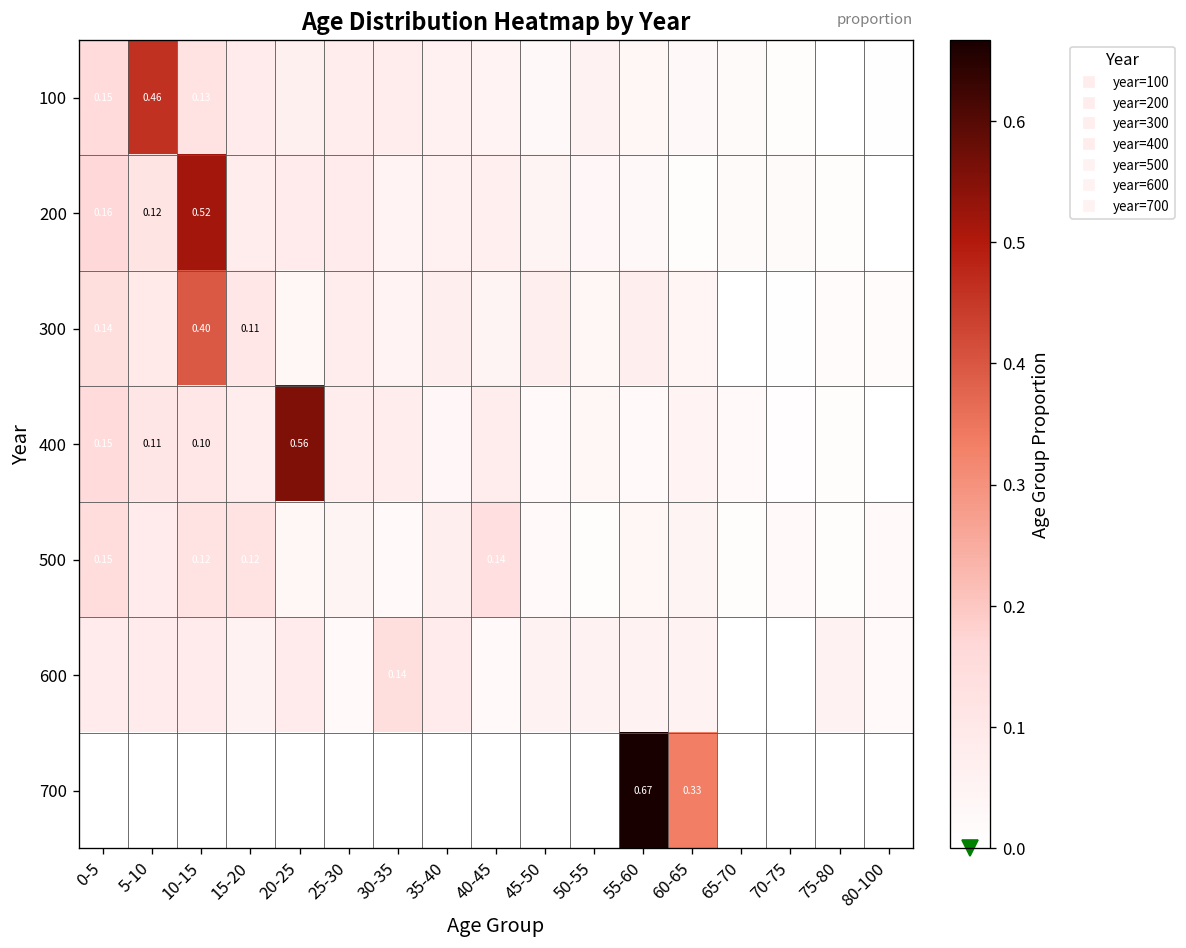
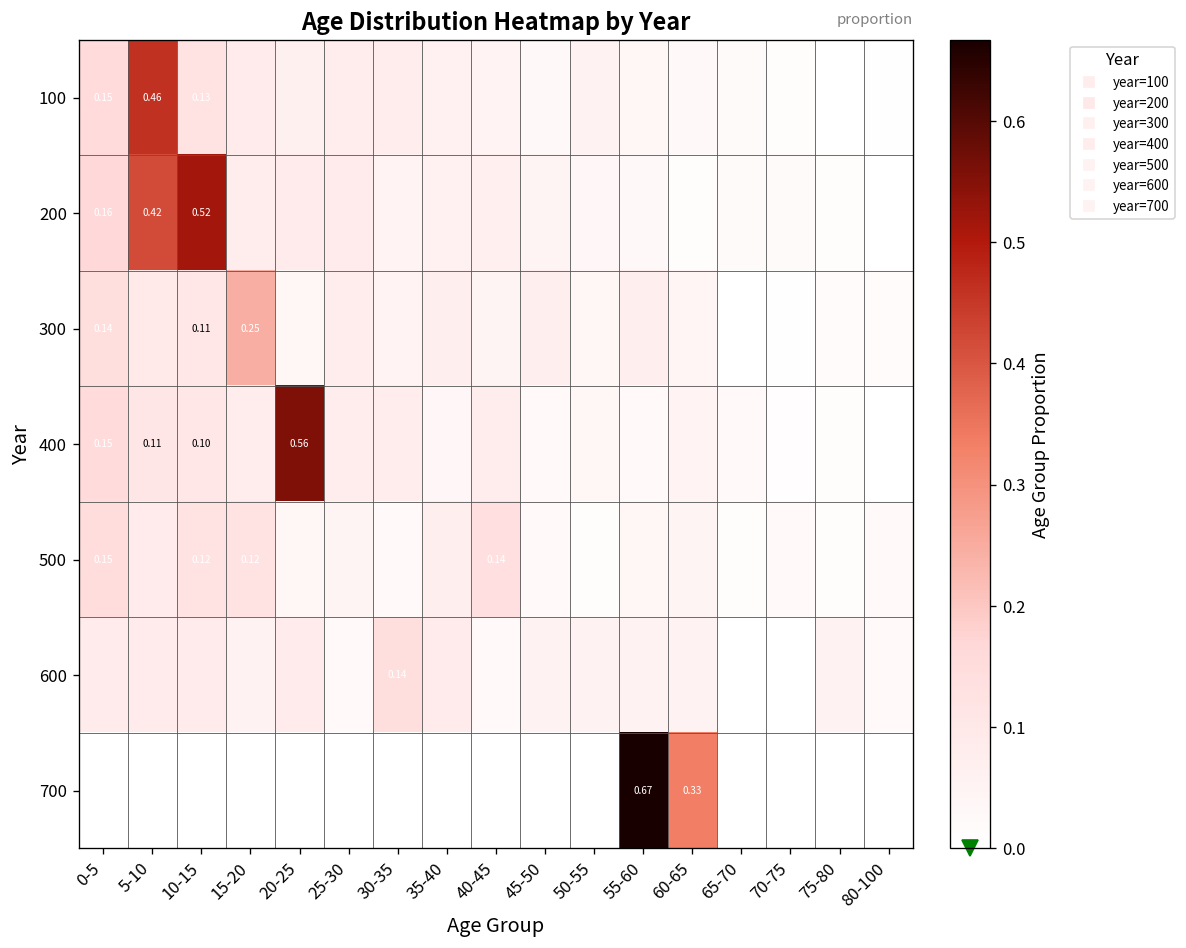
200, 5-10: 0.12 -> 0.42
300, 10-15: 0.40 -> 0.11
300, 15-20: 0.11 -> 0.25
